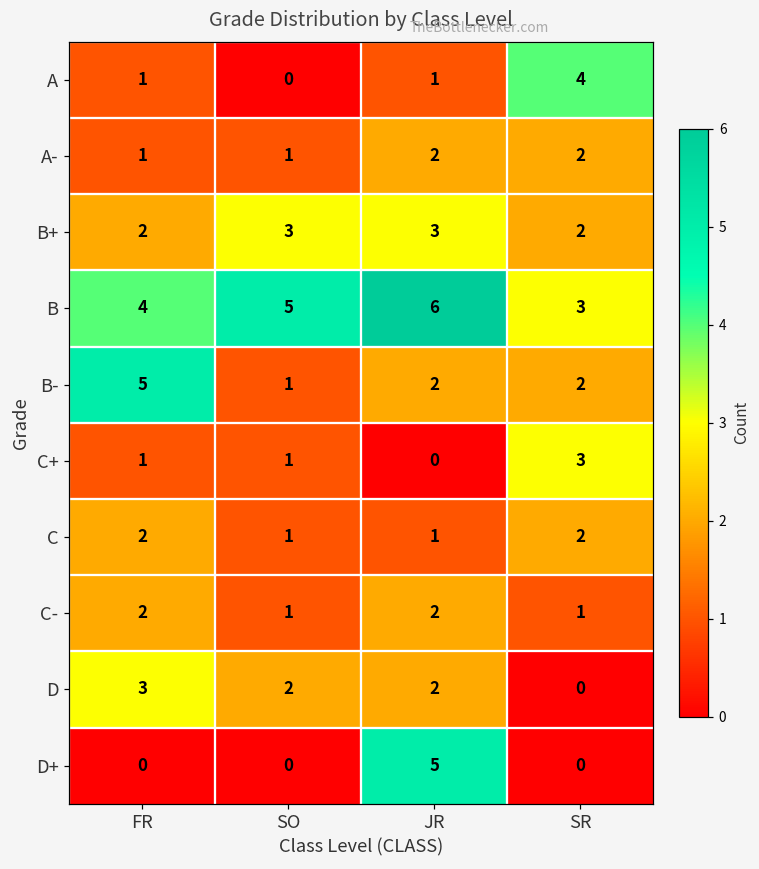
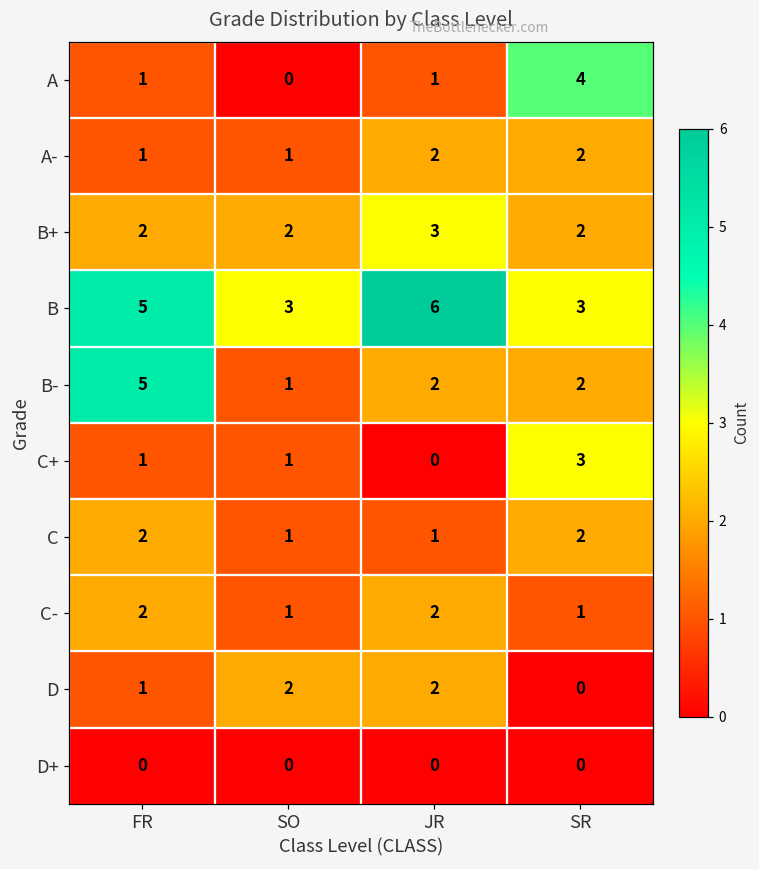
B+, SO: 3 -> 2
B, FR: 4 -> 5
B, SO: 5 -> 3
D, FR: 3 -> 1
D+, JR: 5 -> 0
